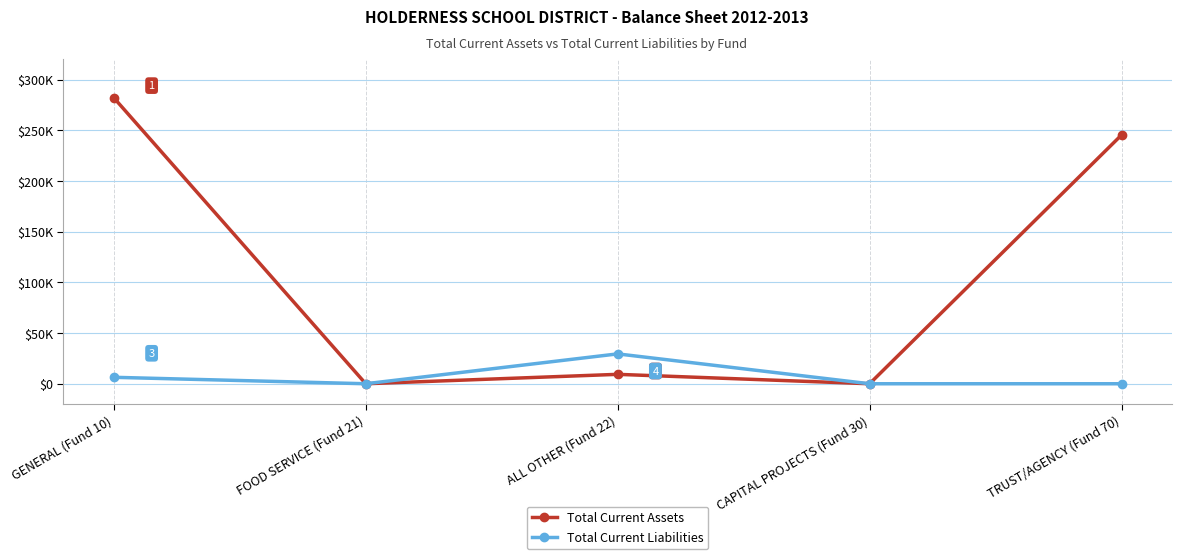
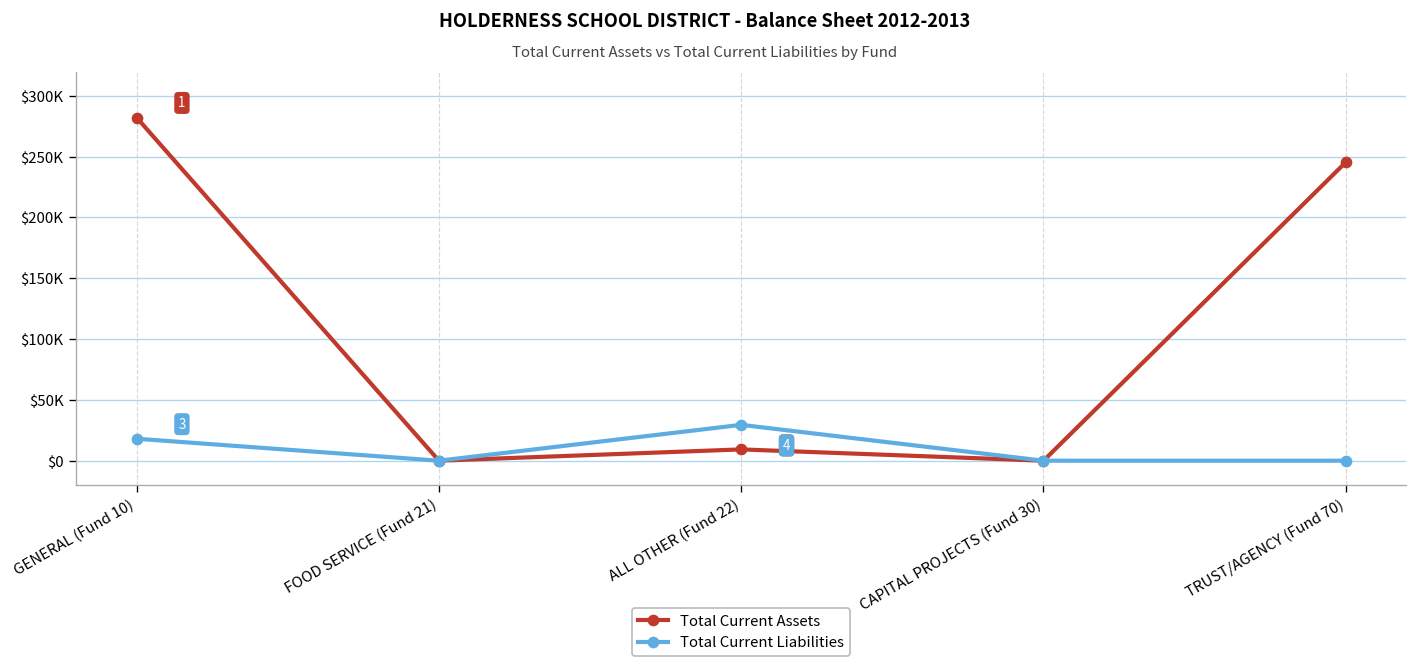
Total Current Liabilities, GENERAL (Fund 10): $6000 -> $18000
